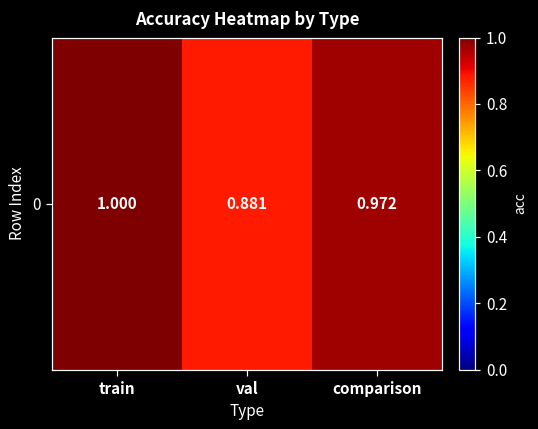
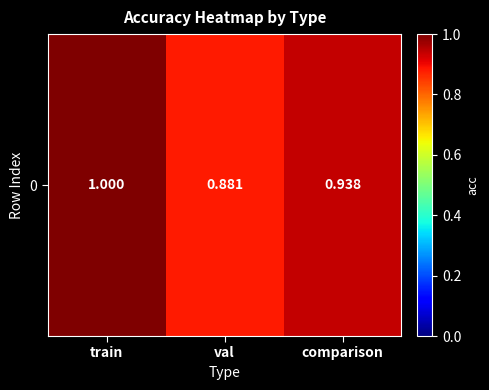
0, comparison: 0.972 -> 0.938
